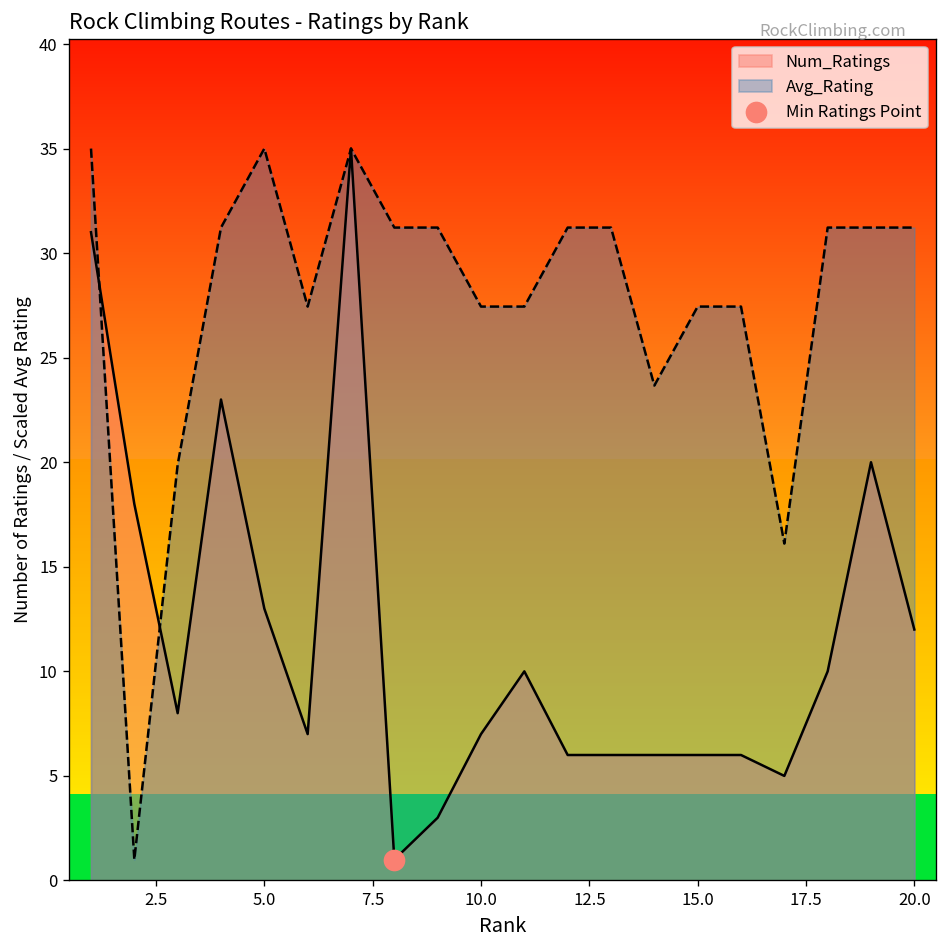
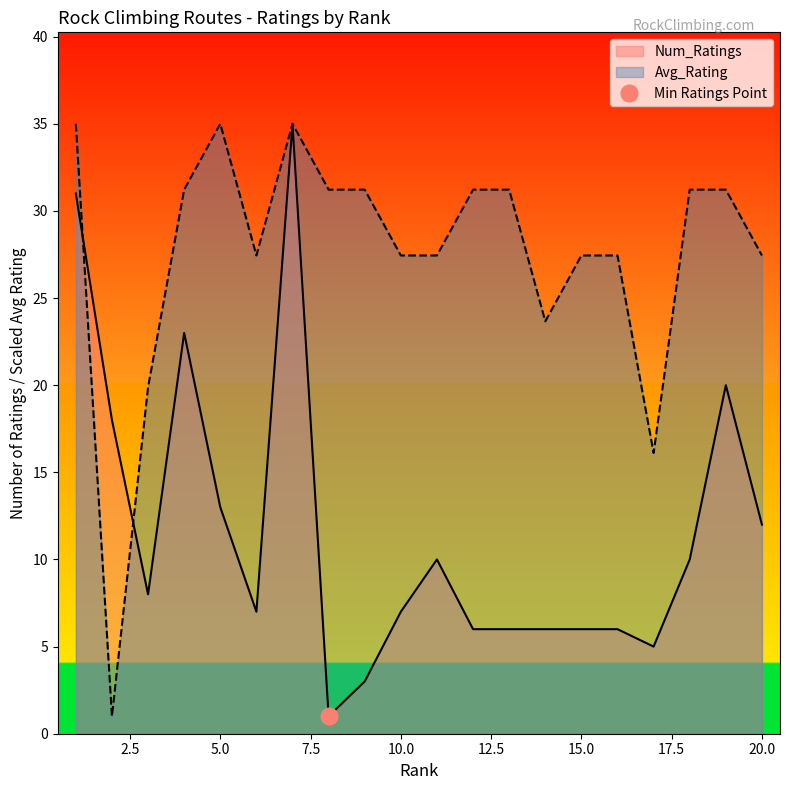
Avg_Rating, 20.0: 31.2 -> 27.4
